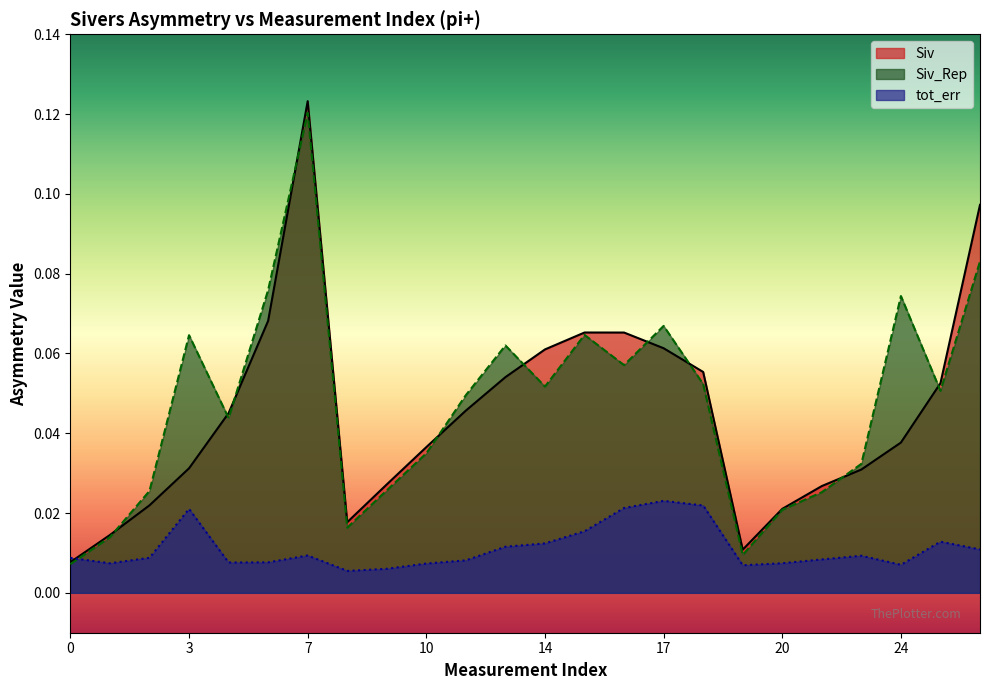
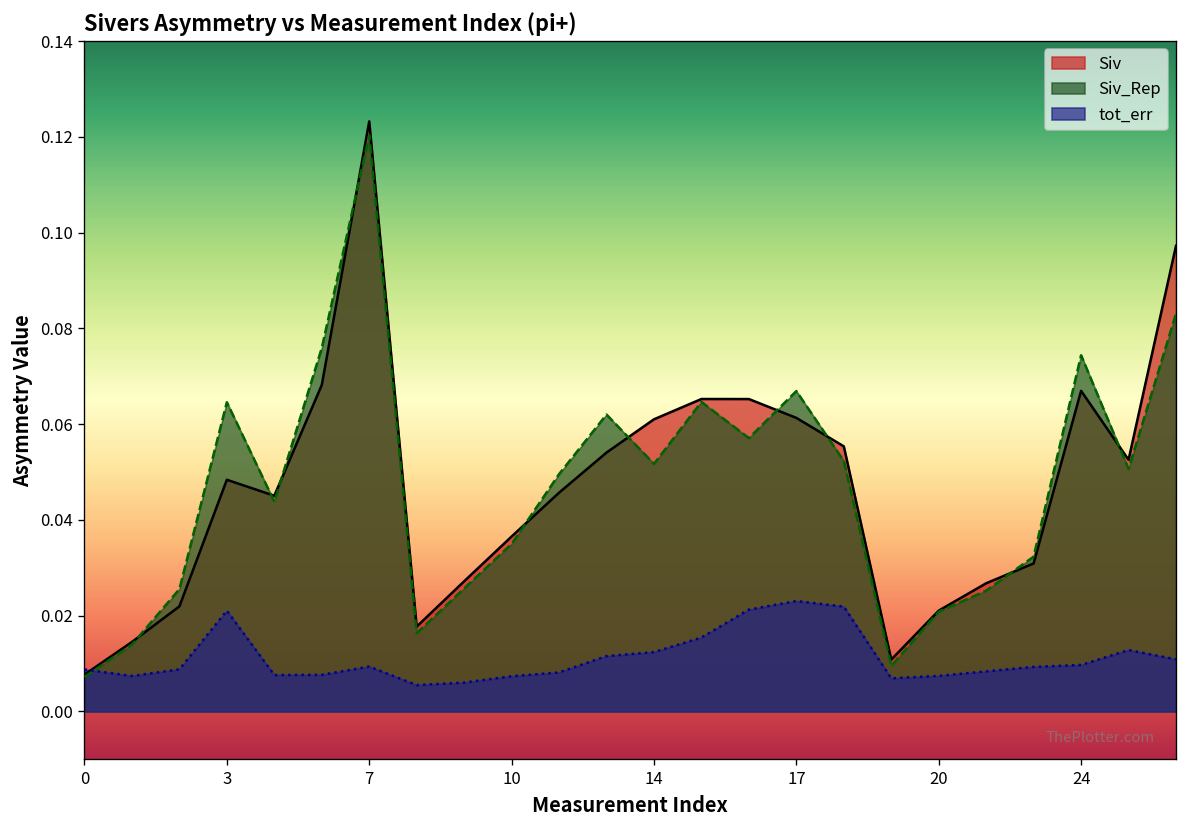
Siv, 3: 0.031 -> 0.048
Siv, 24: 0.038 -> 0.067
tot_err, 24: 0.007 -> 0.010
